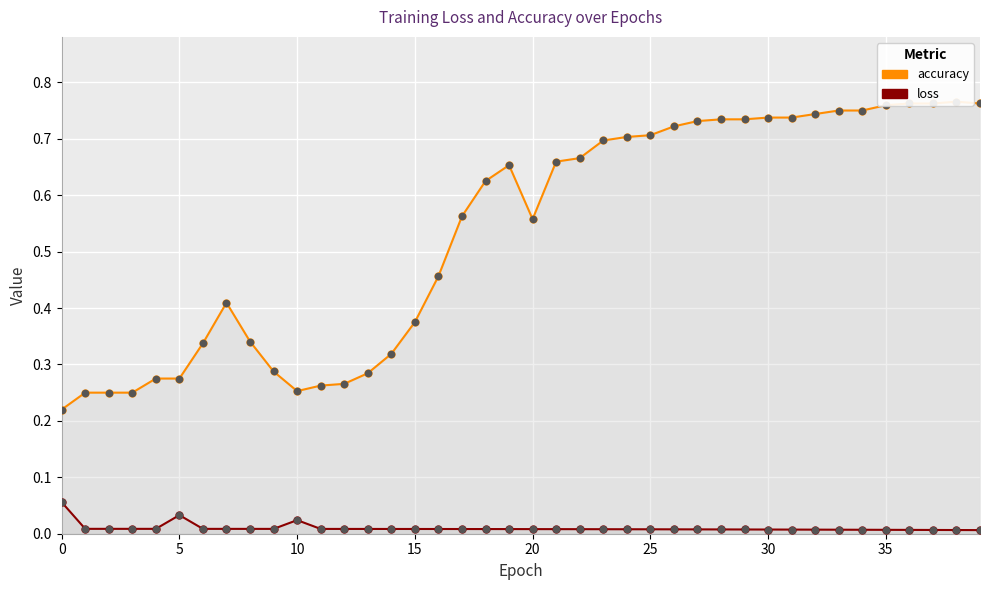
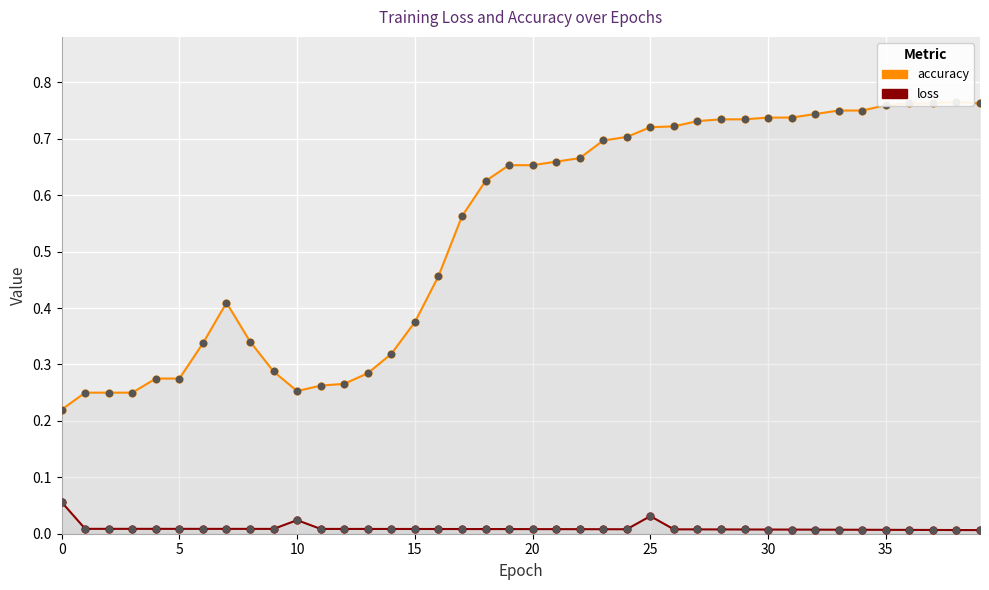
loss, 5: 0.03 -> 0.01
accuracy, 20: 0.56 -> 0.65
loss, 25: 0.01 -> 0.03
accuracy, 25: 0.71 -> 0.72
